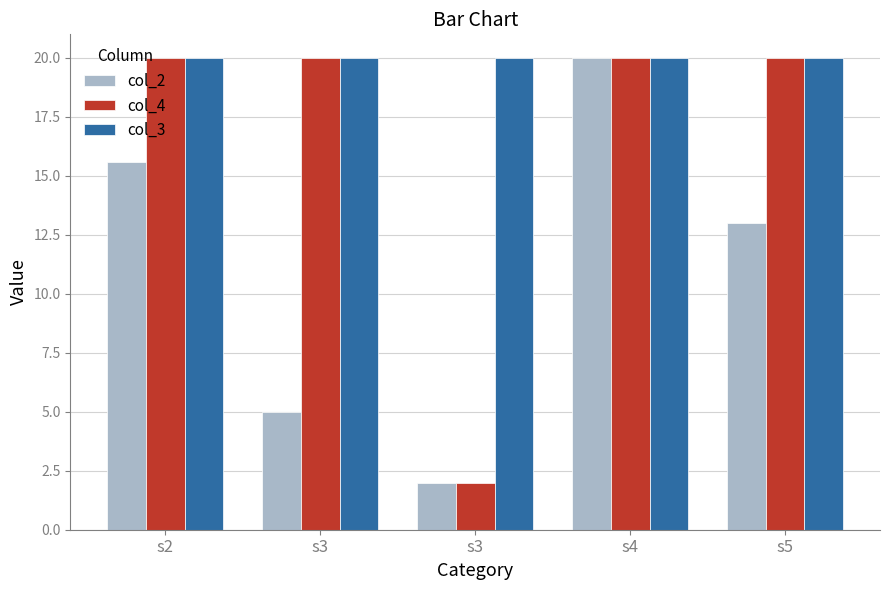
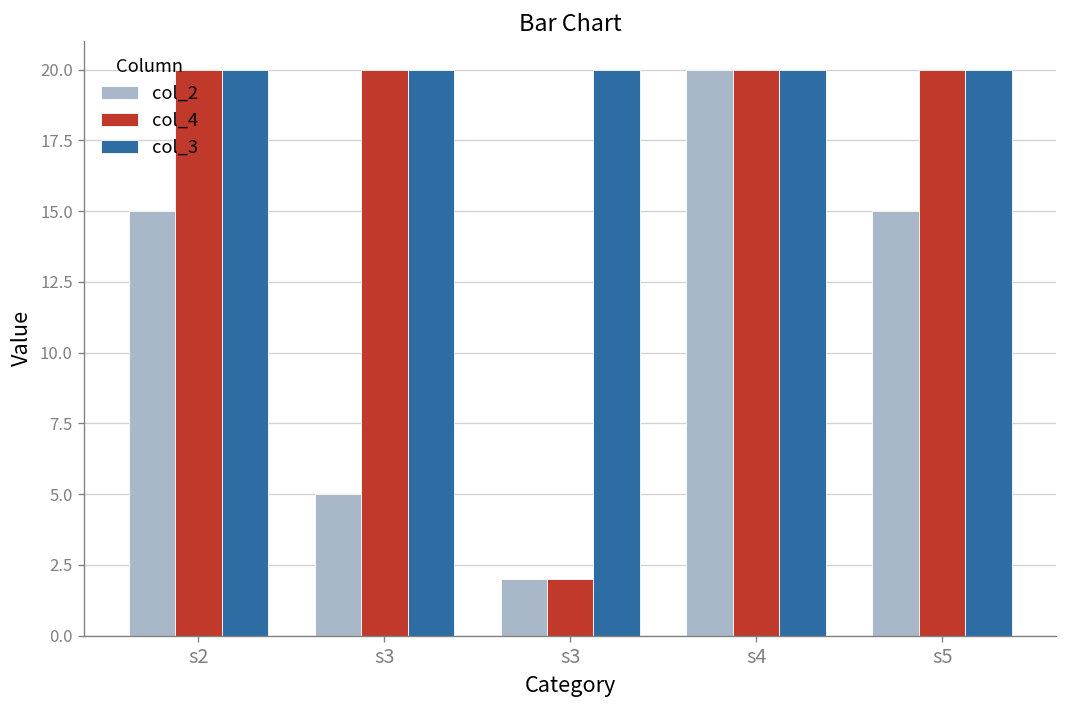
col_2, s2: 15.6 -> 15.0
col_2, s5: 13 -> 15
